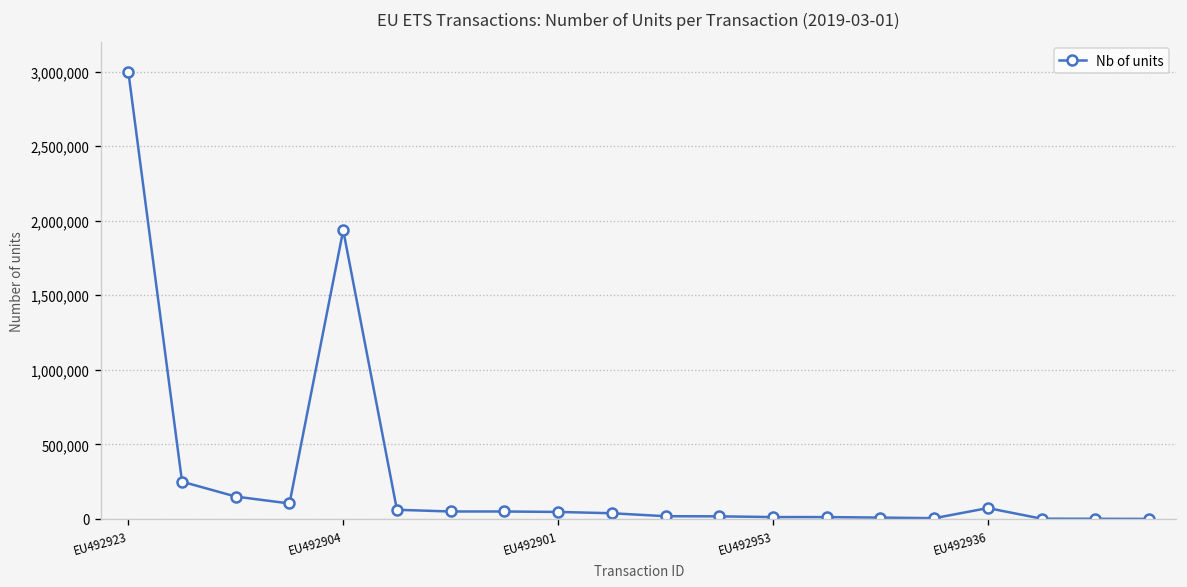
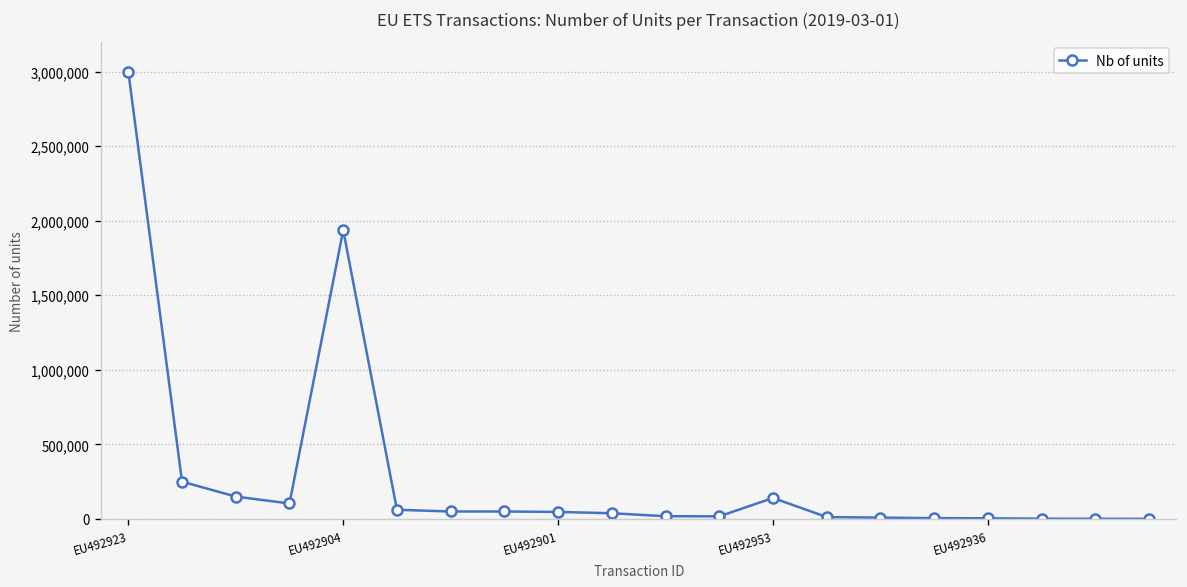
EU492953: 10,000 -> 140,000
EU492936: 70,000 -> 0
